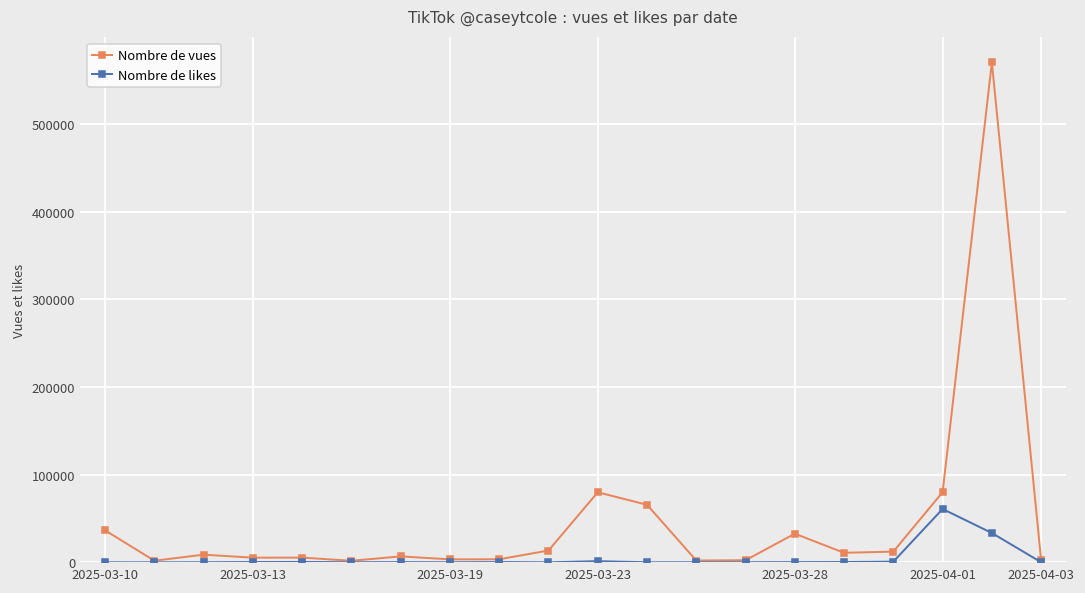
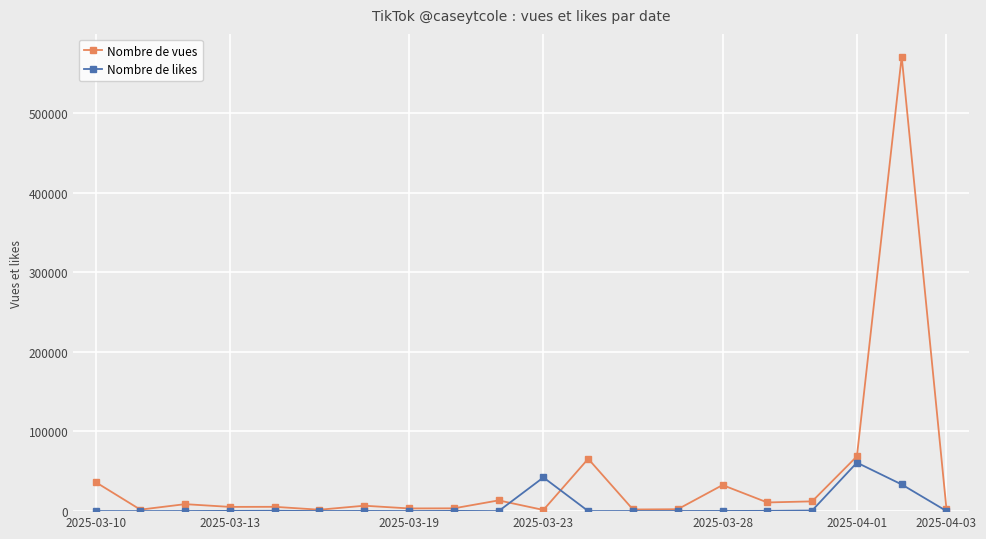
Nombre de vues, 2025-03-23: 80000 -> 0
Nombre de likes, 2025-03-23: 0 -> 40000
Nombre de vues, 2025-04-01: 80000 -> 70000
